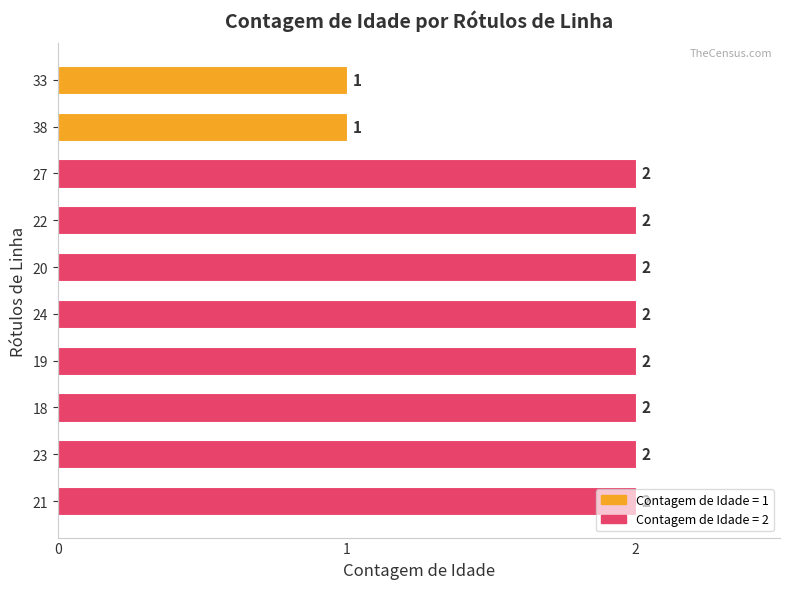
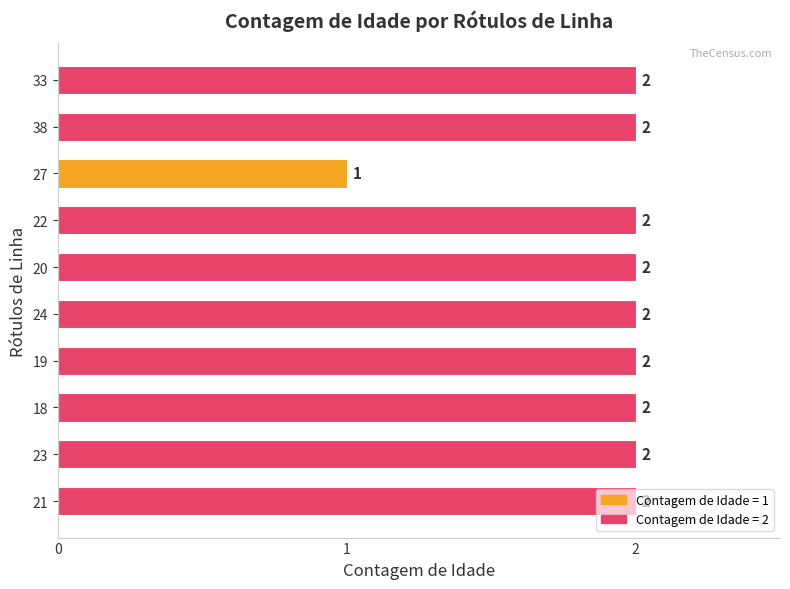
33: 1 -> 2
38: 1 -> 2
27: 2 -> 1
